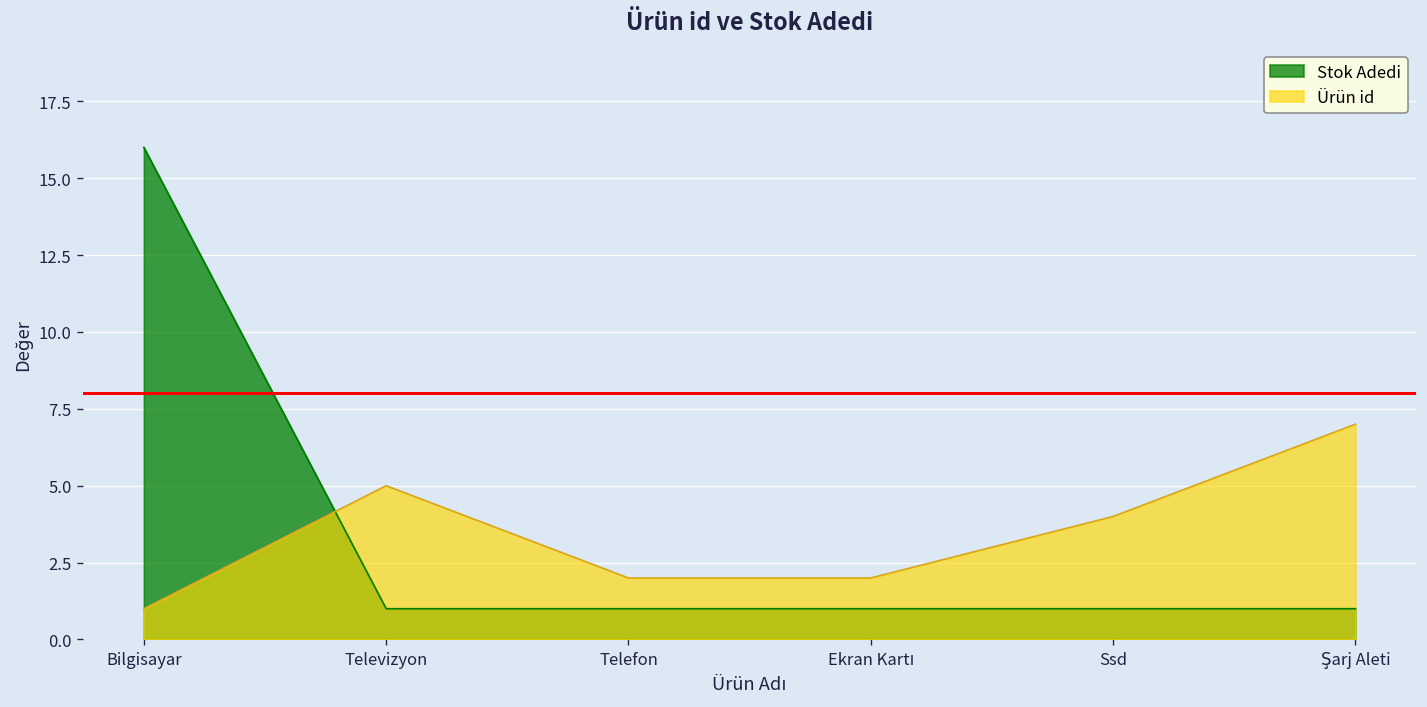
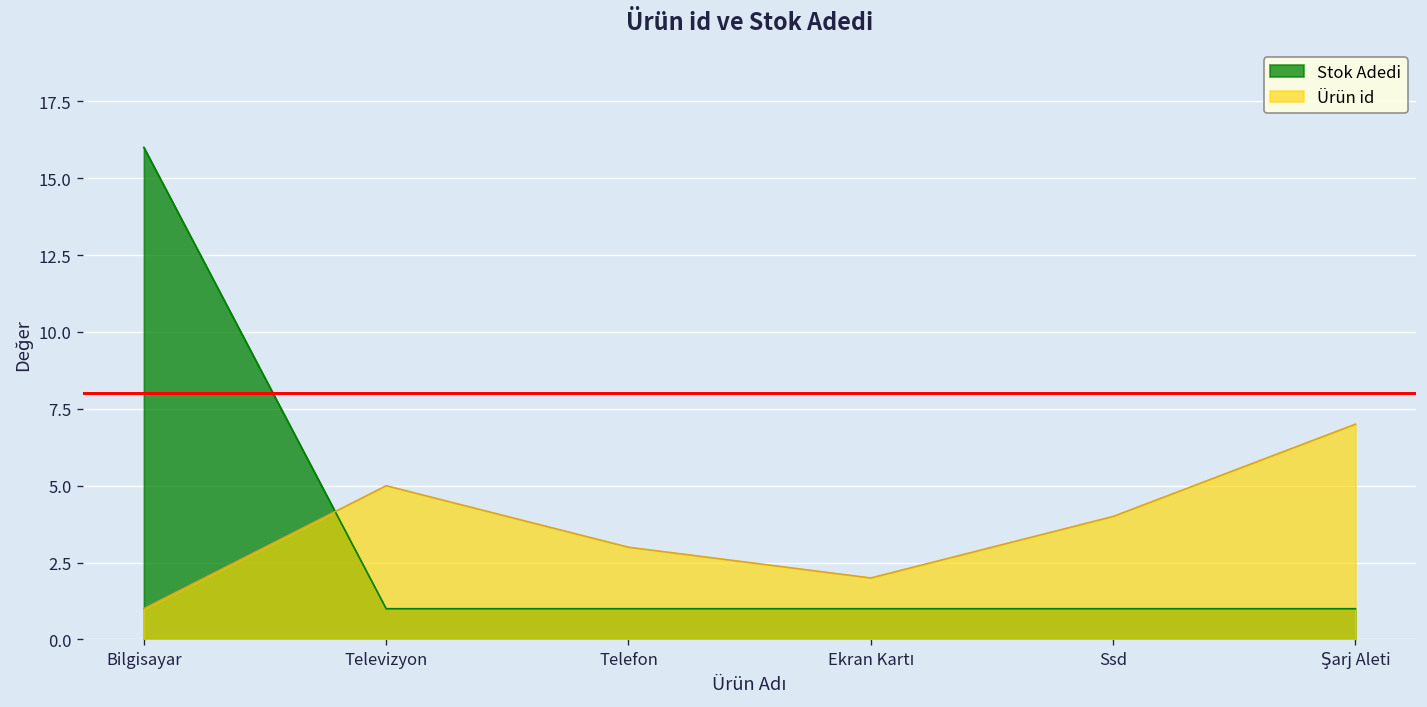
Ürün id, Telefon: 2 -> 3
